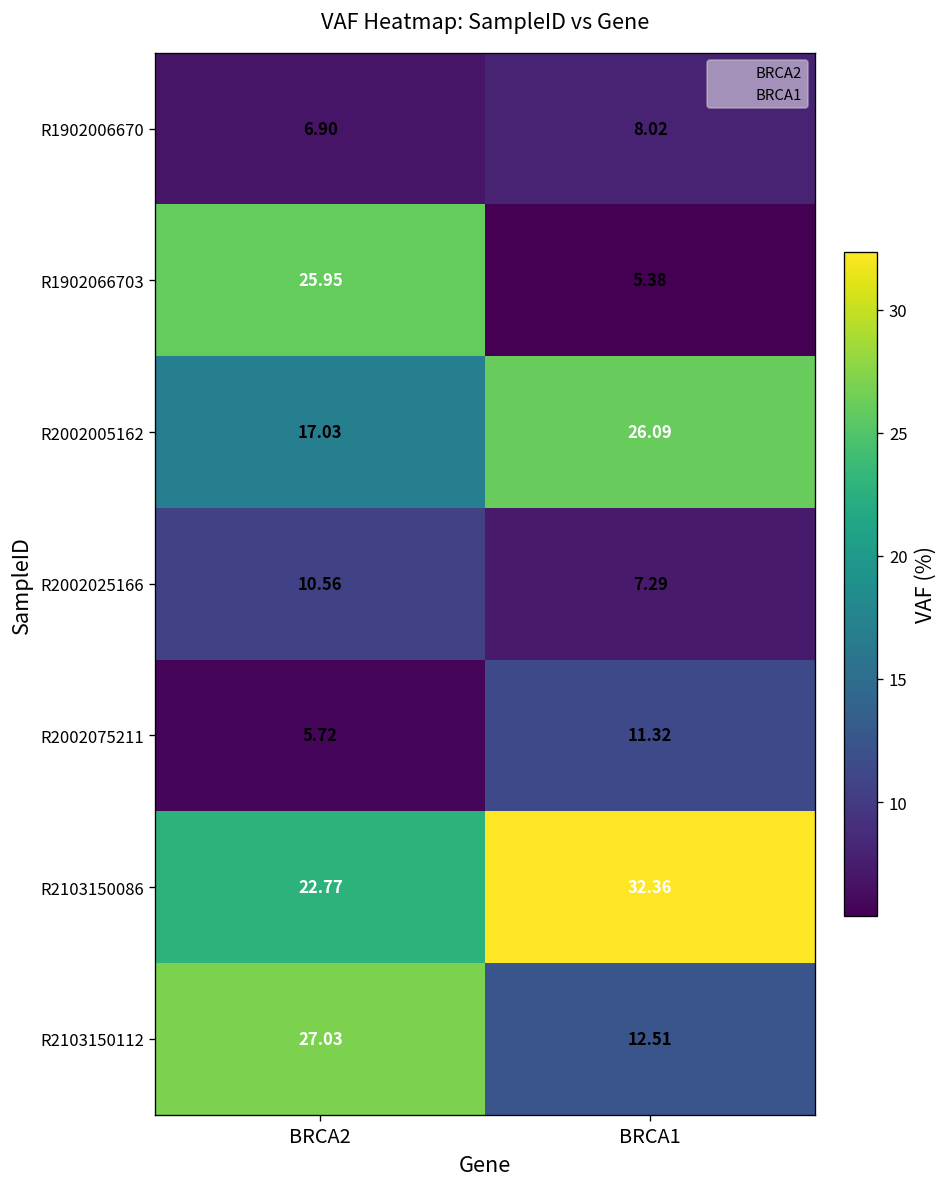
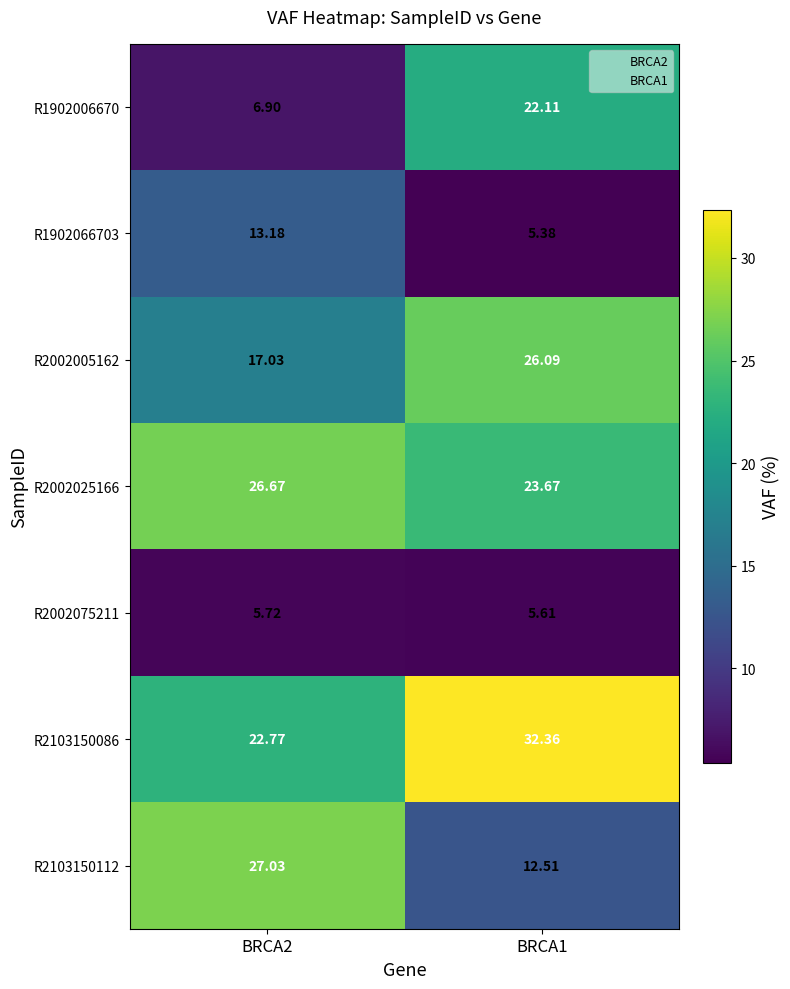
R1902006670, BRCA1: 8.02 -> 22.11
R1902066703, BRCA2: 25.95 -> 13.18
R2002025166, BRCA2: 10.56 -> 26.67
R2002025166, BRCA1: 7.29 -> 23.67
R2002075211, BRCA1: 11.32 -> 5.61
